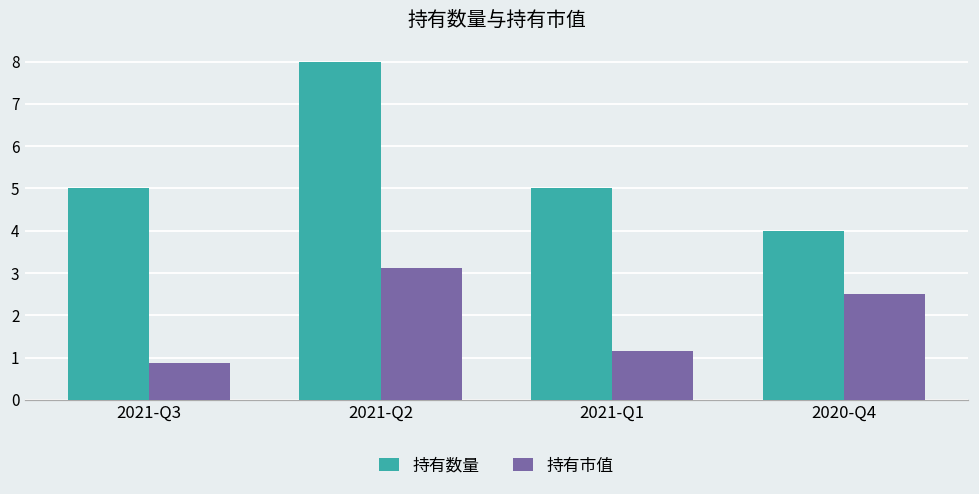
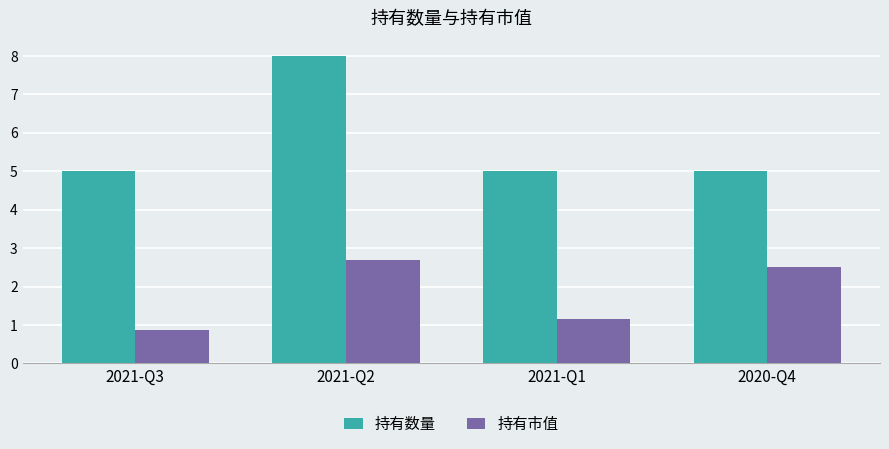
持有市值, 2021-Q2: 3.1 -> 2.7
持有数量, 2020-Q4: 4 -> 5
